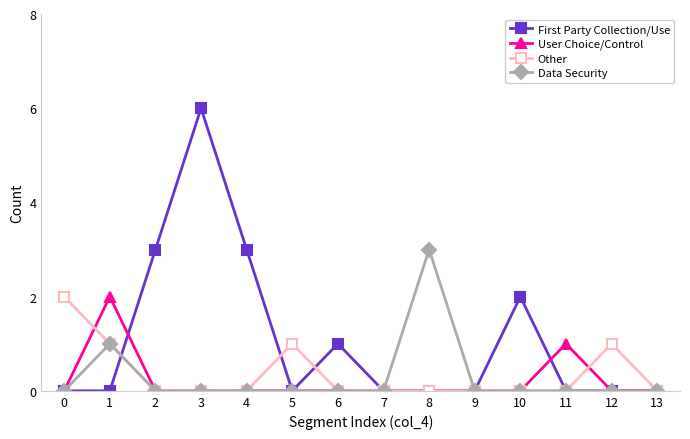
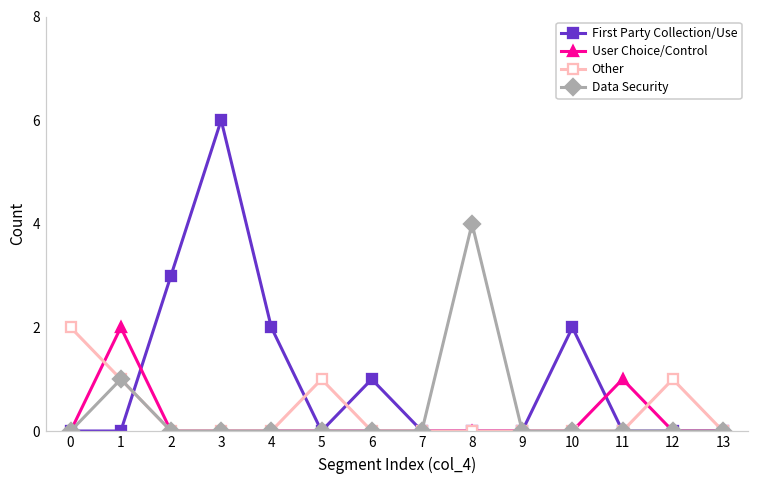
First Party Collection/Use, 4: 3 -> 2
Data Security, 8: 3 -> 4
